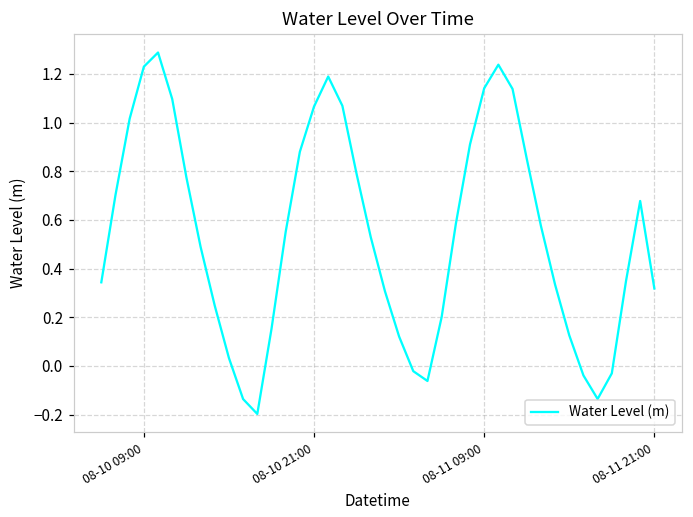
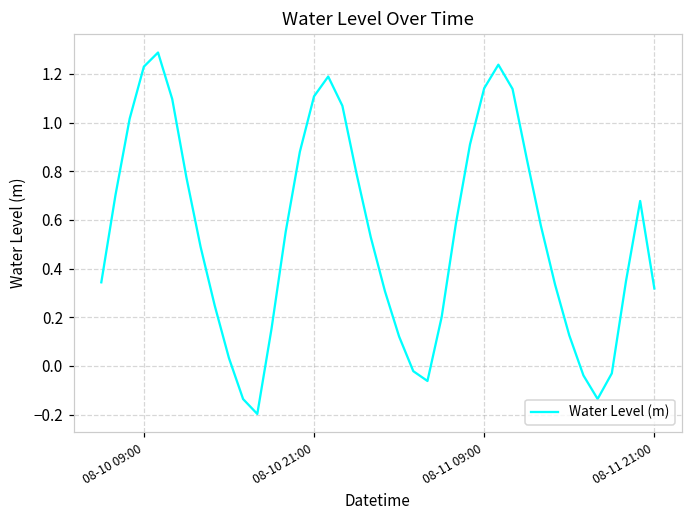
08-10 21:00: 1.07 -> 1.11
